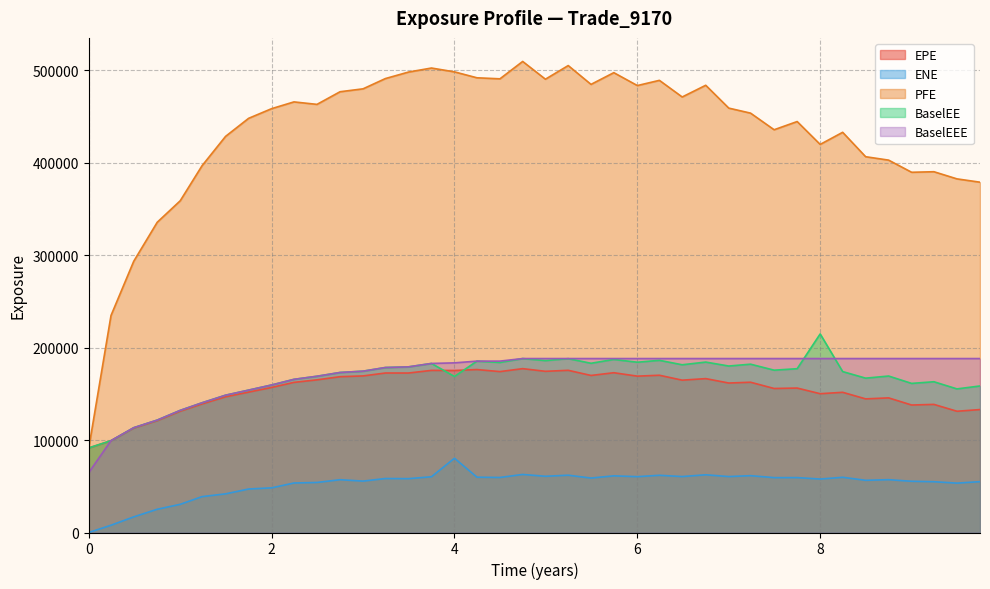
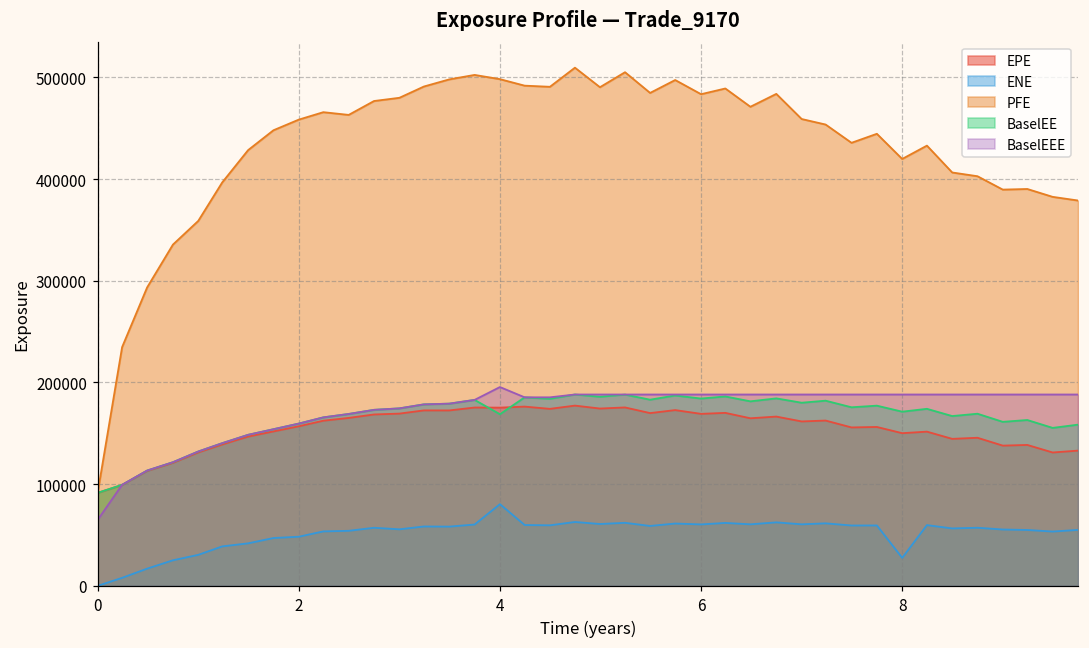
BaselEEE, 4: 180000 -> 200000
ENE, 8: 60000 -> 30000
BaselEE, 8: 210000 -> 170000
